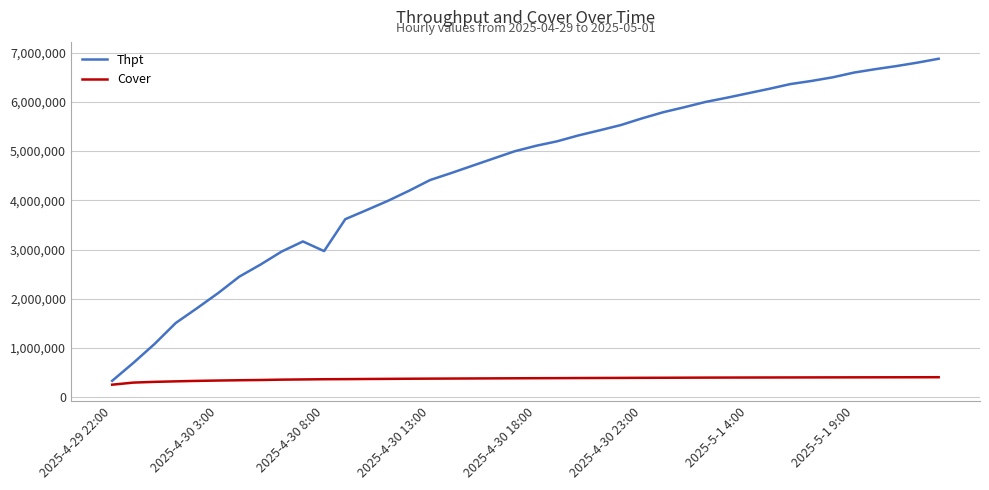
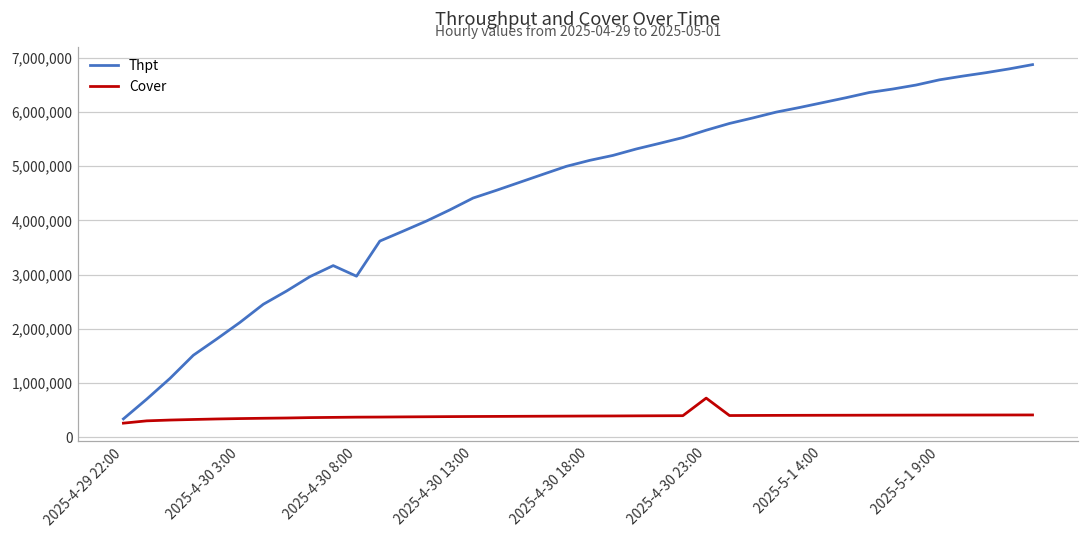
Cover, 2025-4-30 23:00: 400,000 -> 700,000
